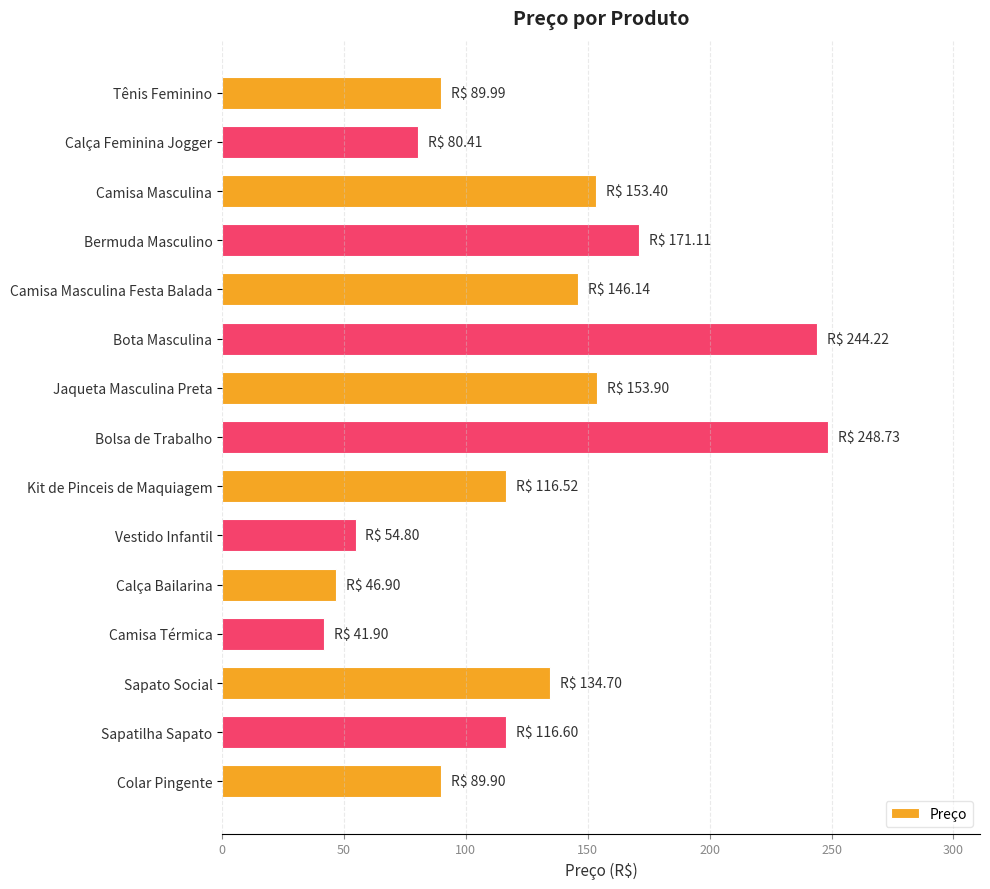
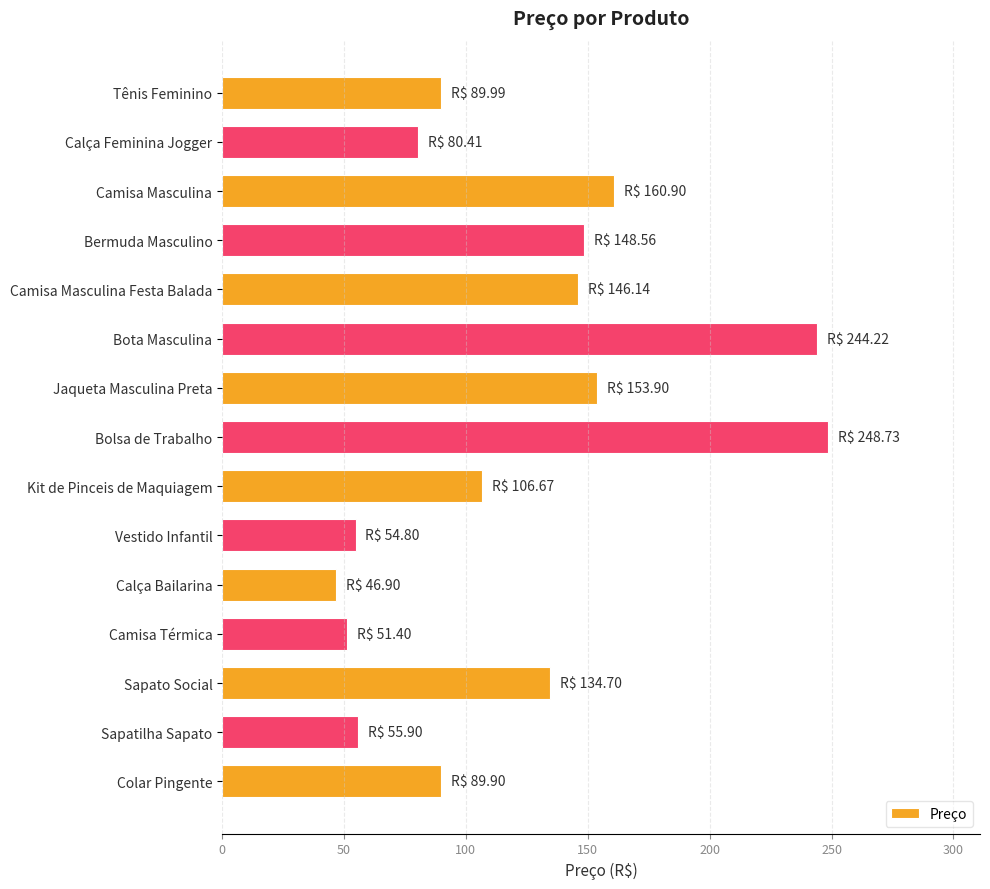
Camisa Masculina: 153.40 -> 160.90
Bermuda Masculino: 171.11 -> 148.56
Kit de Pinceis de Maquiagem: 116.52 -> 106.67
Camisa Térmica: 41.90 -> 51.40
Sapatilha Sapato: 116.60 -> 55.90
